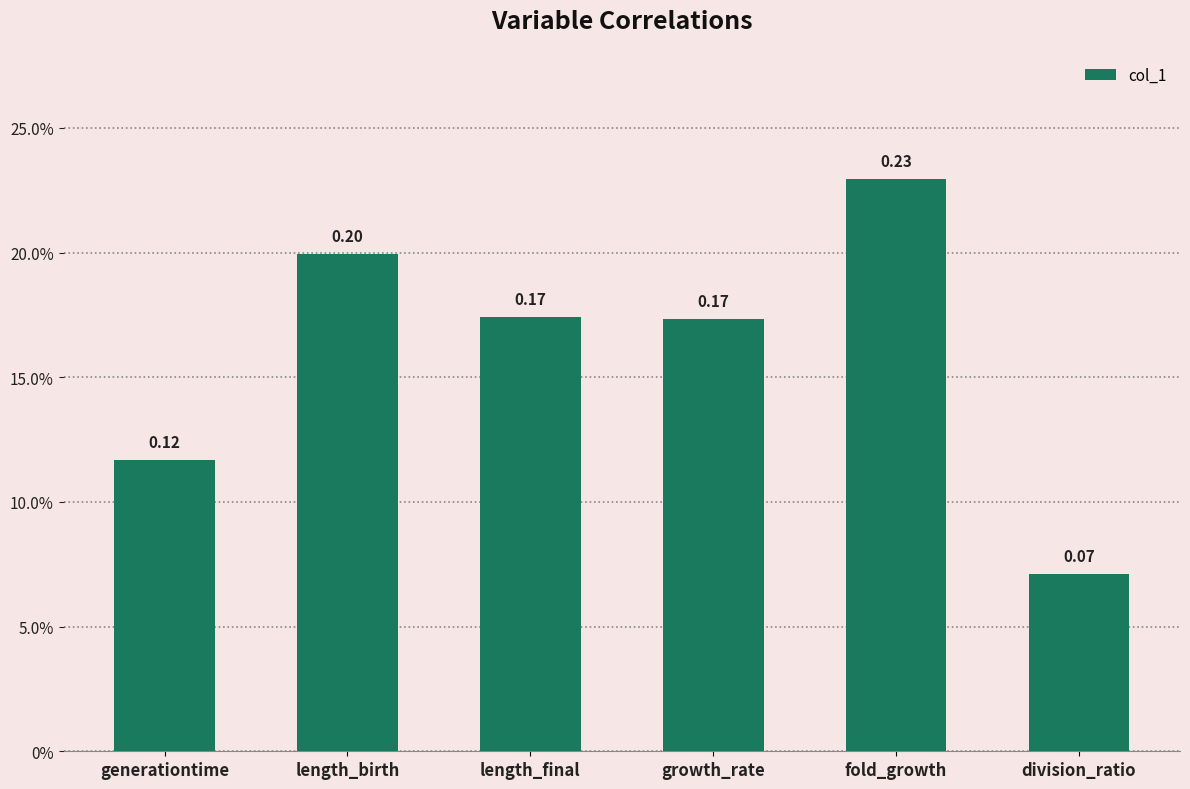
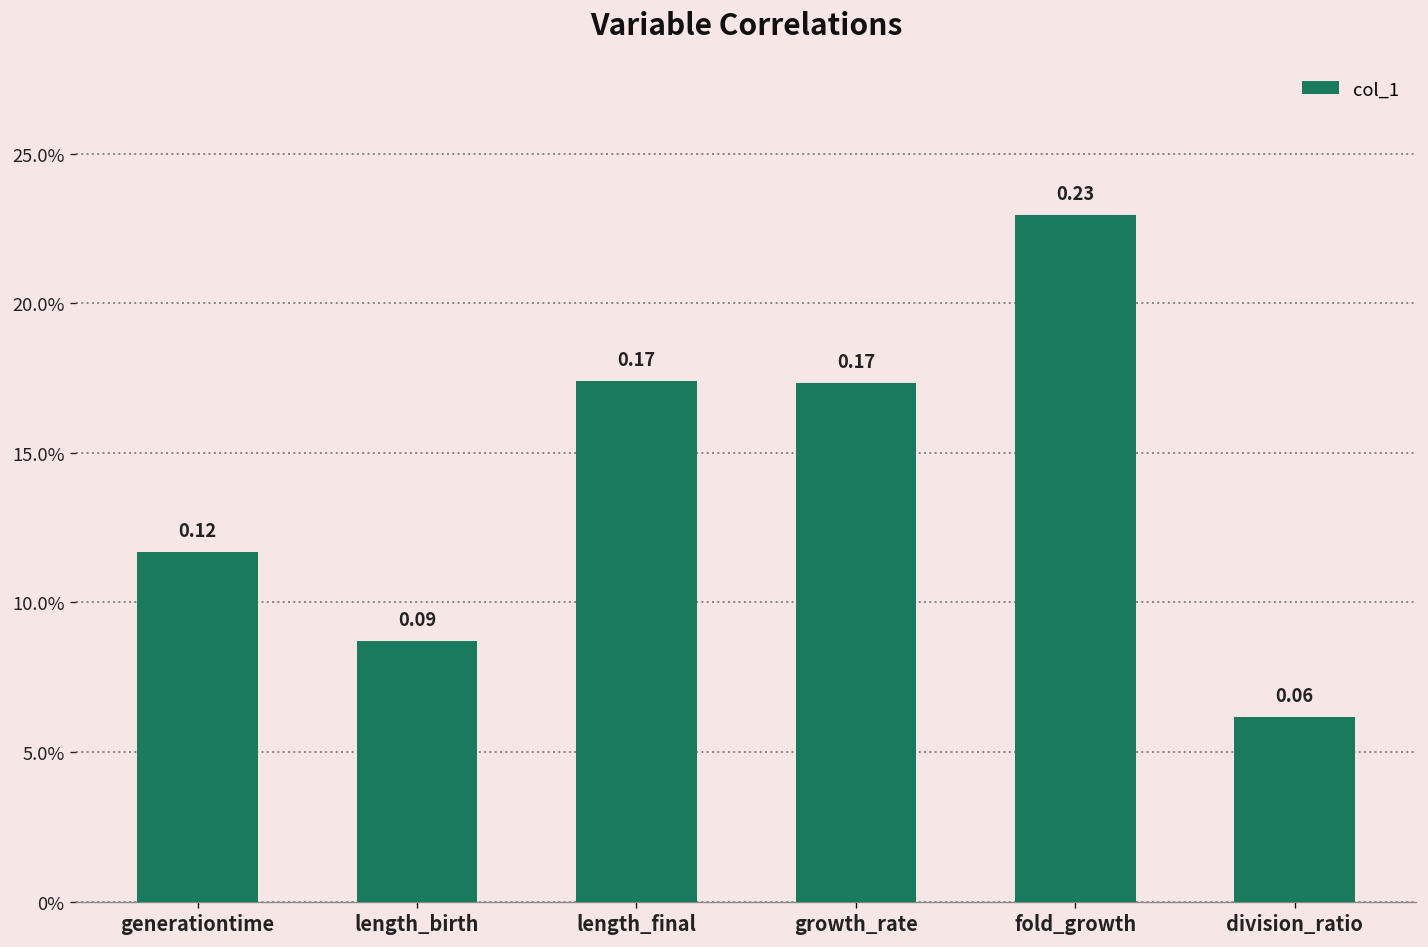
length_birth: 0.20 -> 0.09
division_ratio: 0.07 -> 0.06
